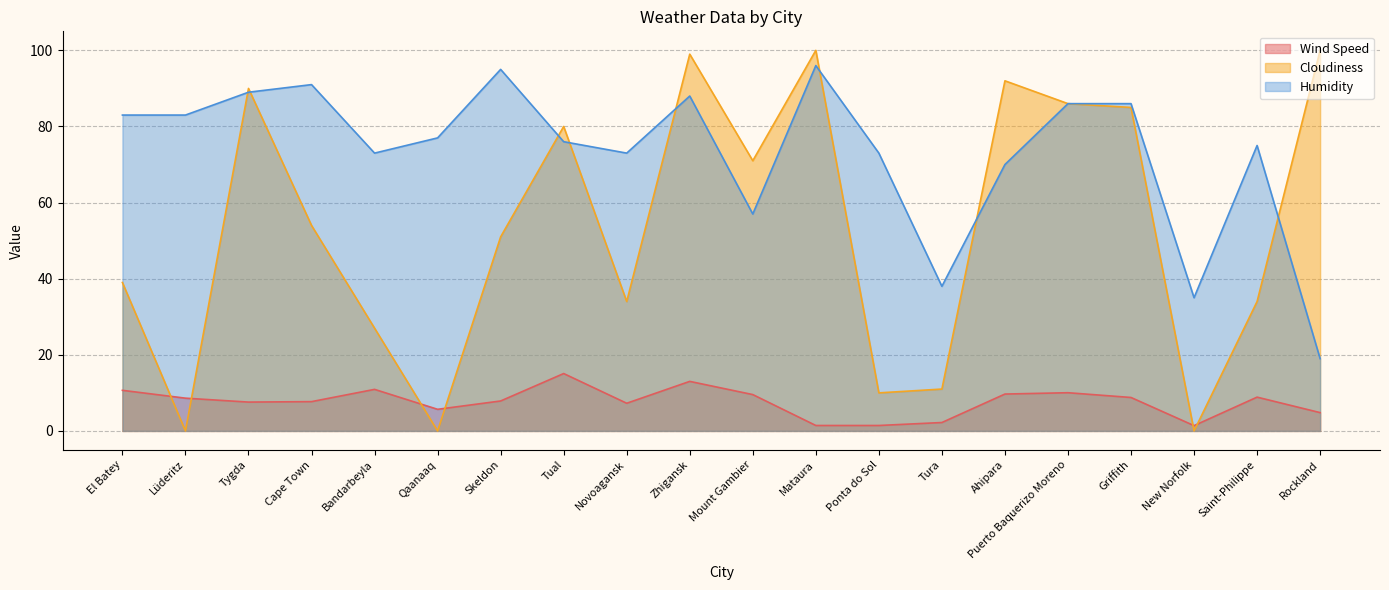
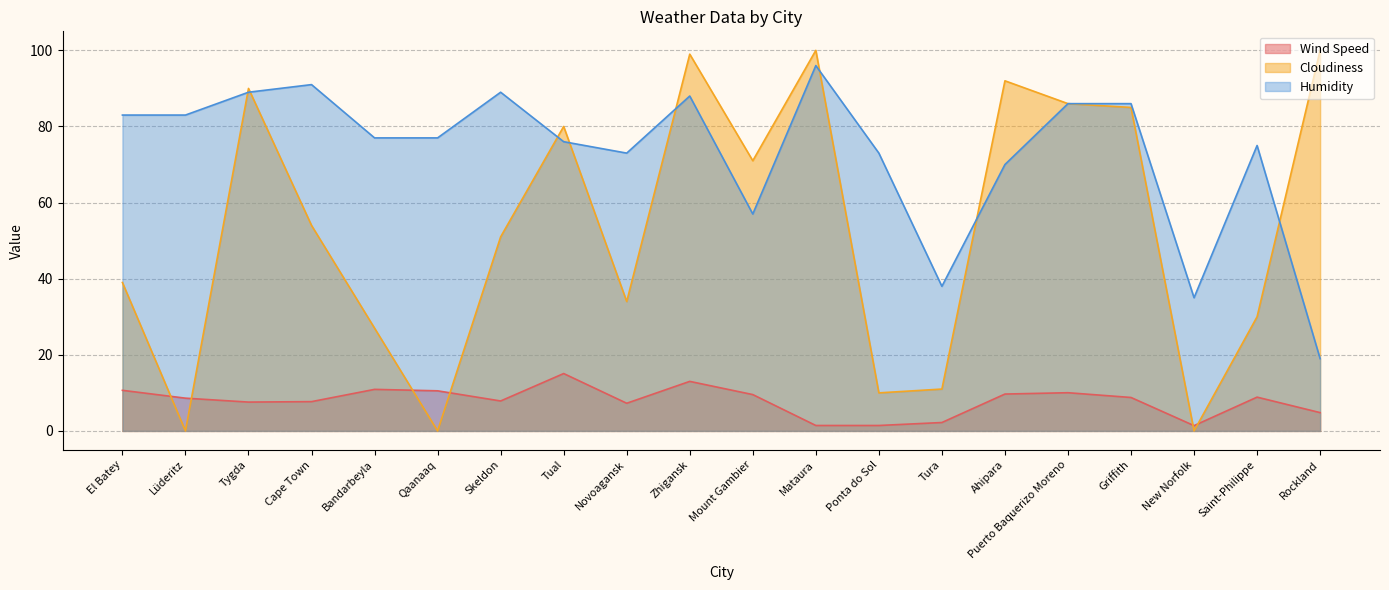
Humidity, Bandarbeyla: 73 -> 77
Wind Speed, Qaanaaq: 6 -> 11
Humidity, Skeldon: 95 -> 89
Cloudiness, Saint-Philippe: 34 -> 30
